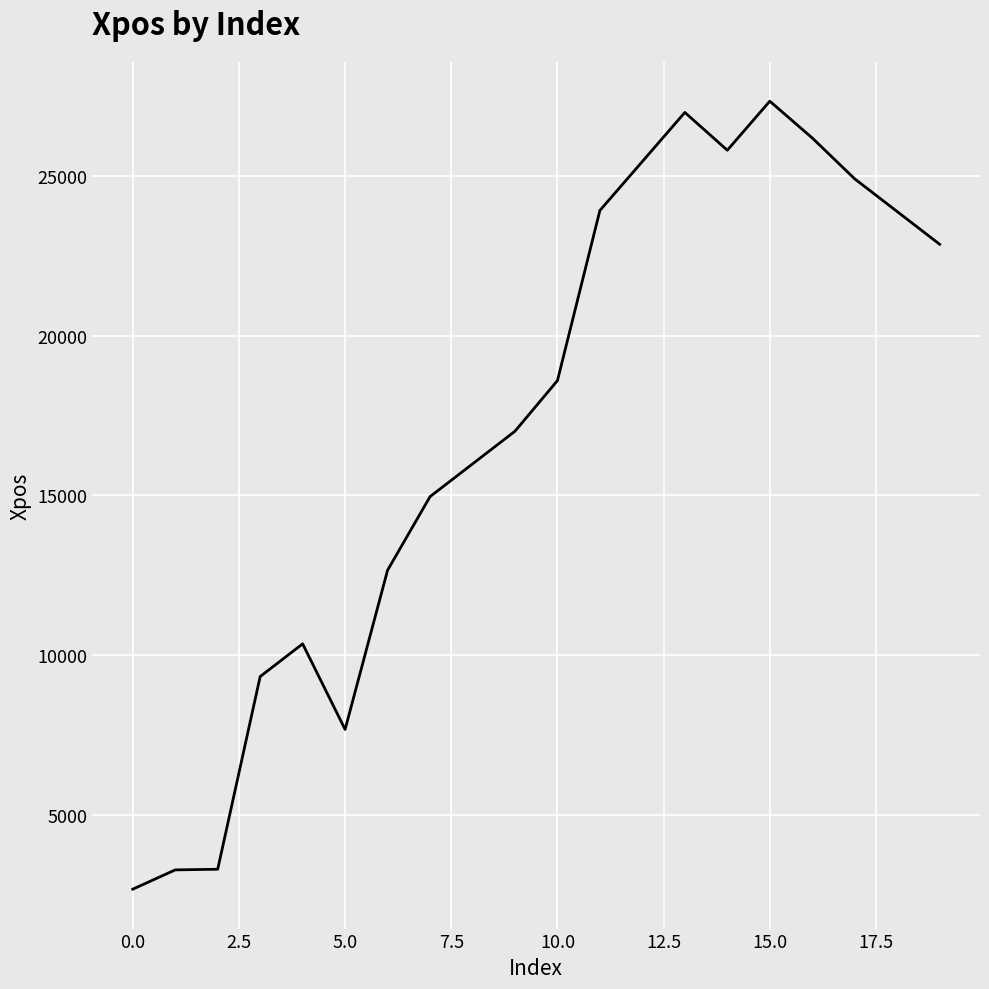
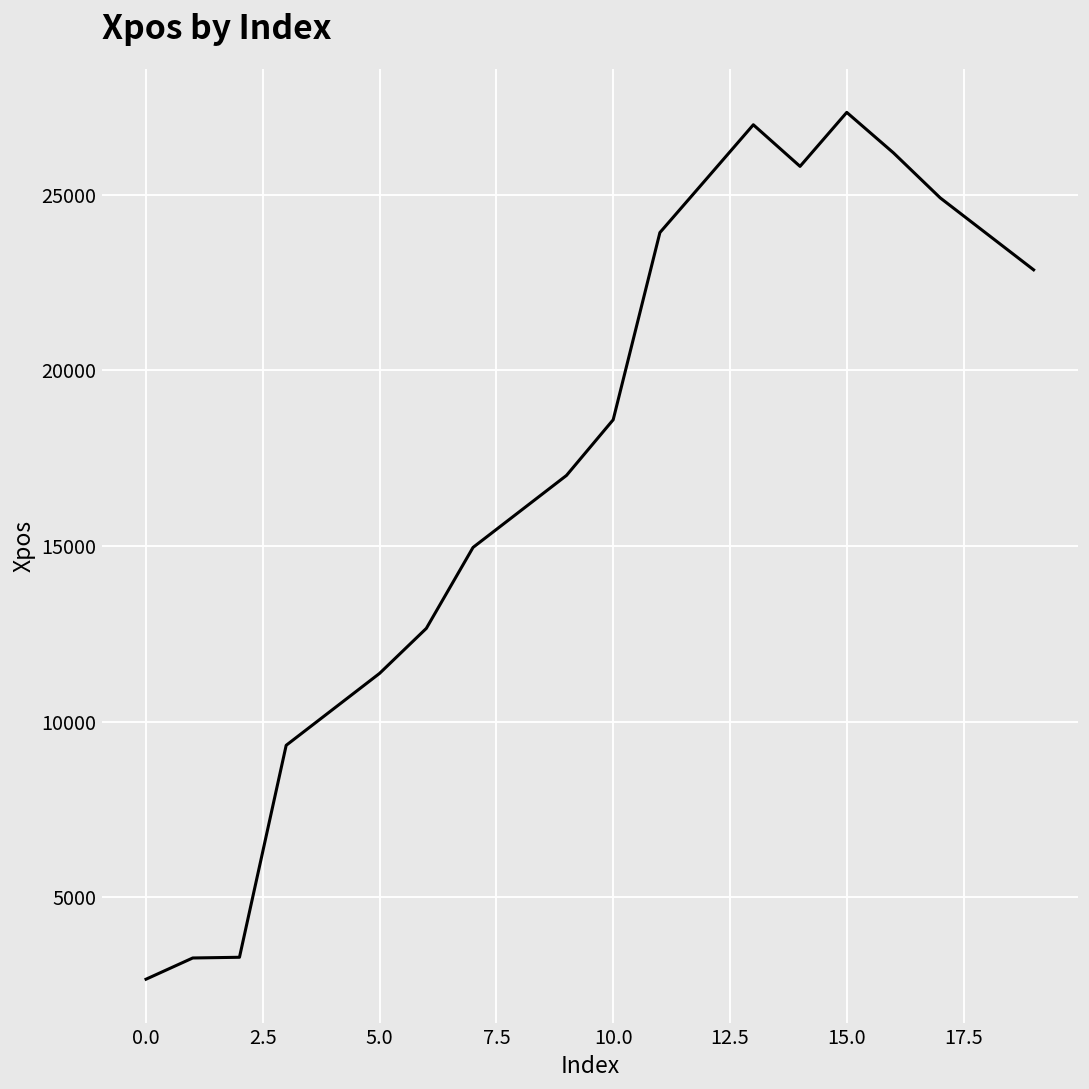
5.0: 7700 -> 11400
